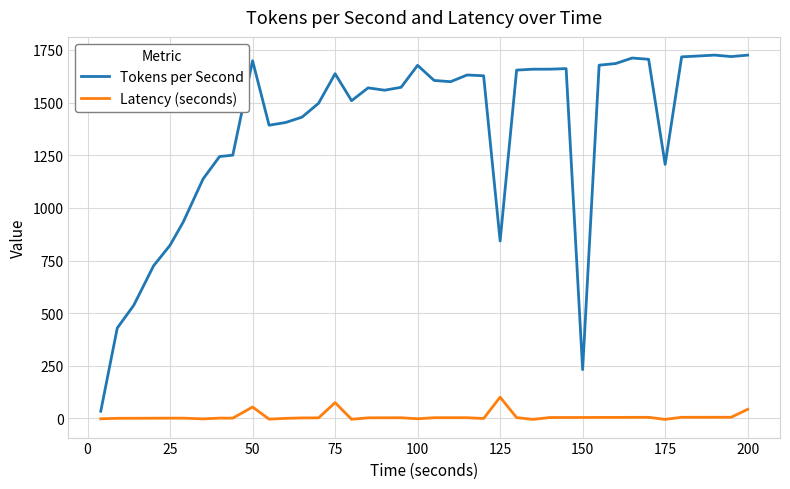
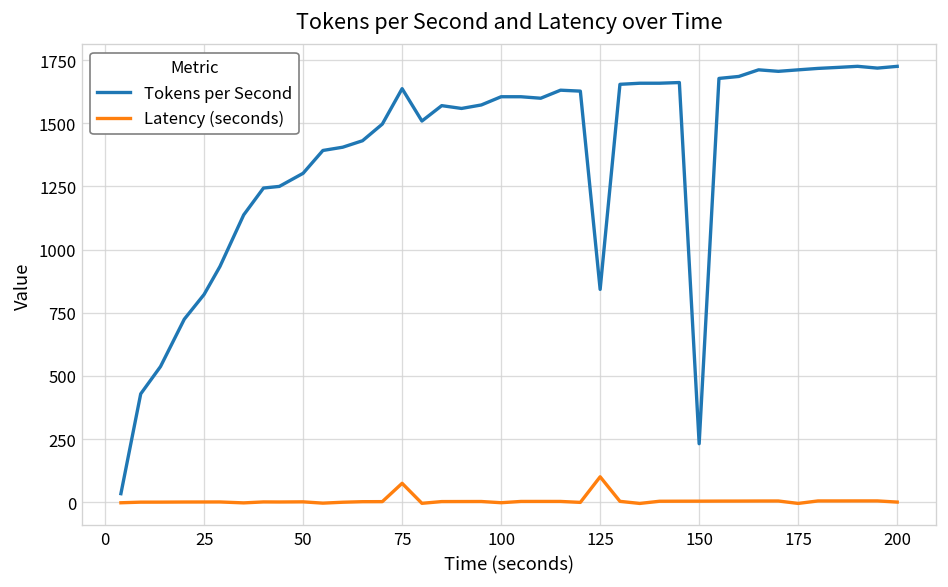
Tokens per Second, 50: 1700 -> 1300
Latency (seconds), 50: 50 -> 0
Tokens per Second, 100: 1680 -> 1600
Tokens per Second, 175: 1210 -> 1710
Latency (seconds), 200: 40 -> 0
